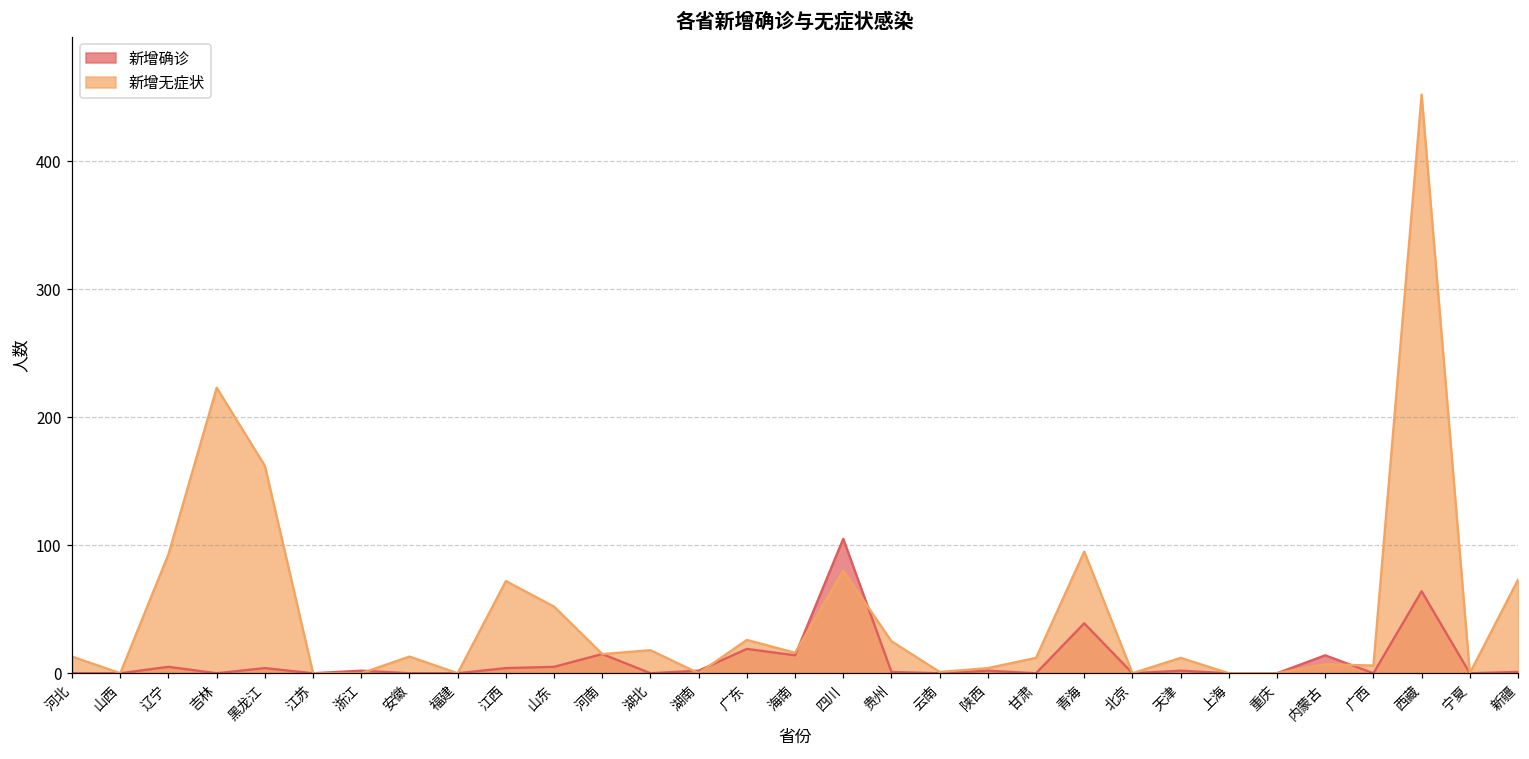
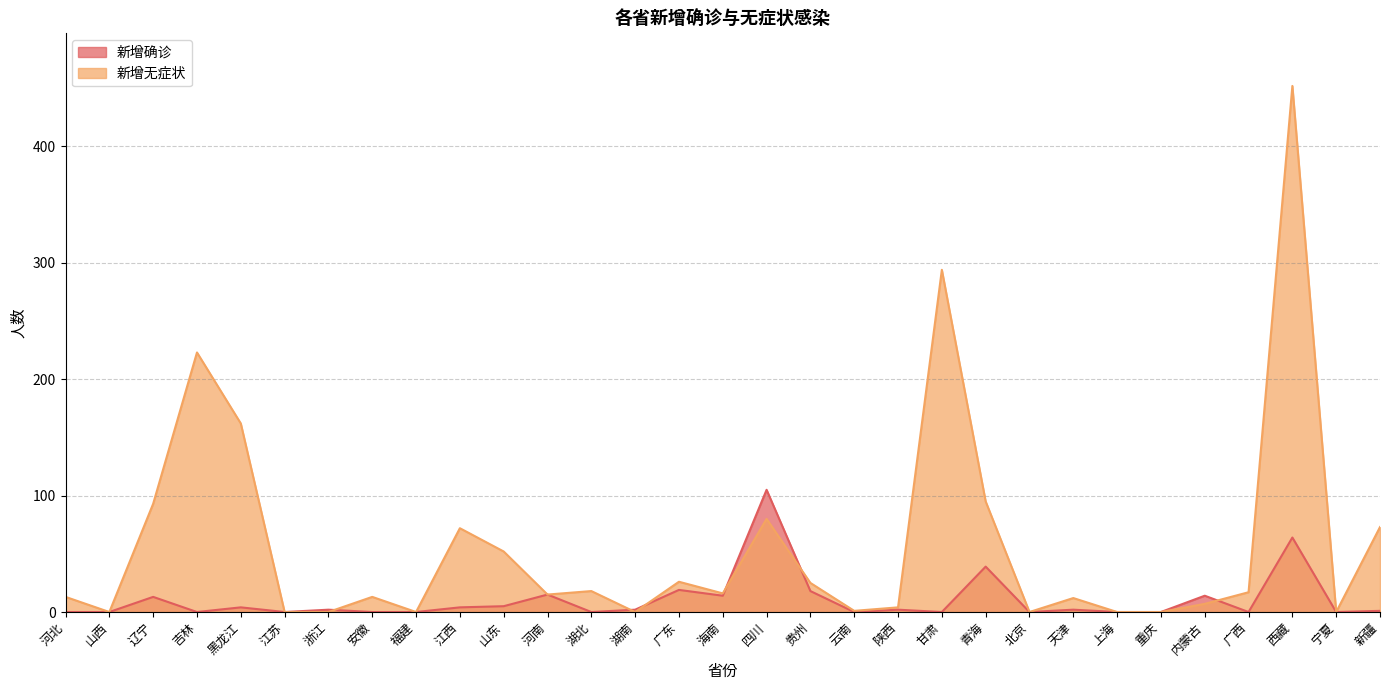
新增确诊, 辽宁: 5 -> 13
新增确诊, 贵州: 1 -> 18
新增无症状, 甘肃: 12 -> 294
新增无症状, 广西: 6 -> 17
